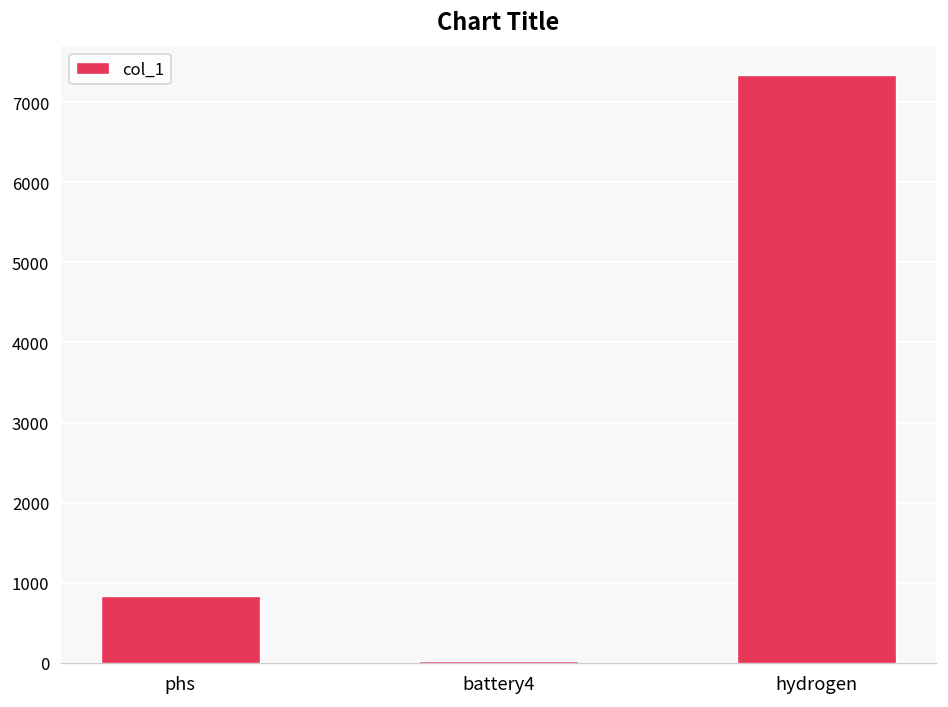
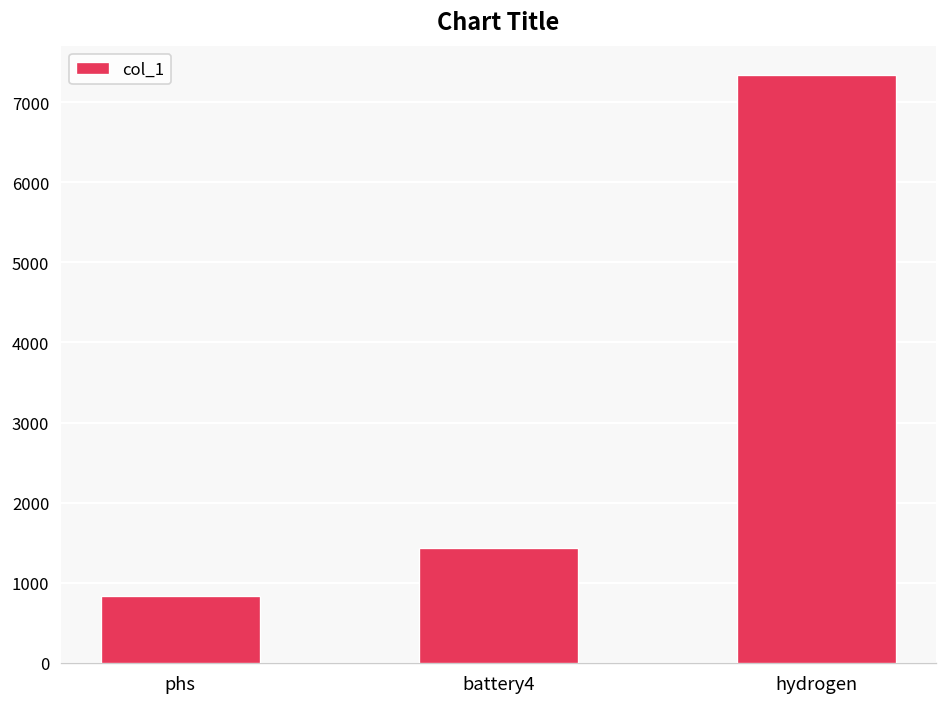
battery4: 0 -> 1400
